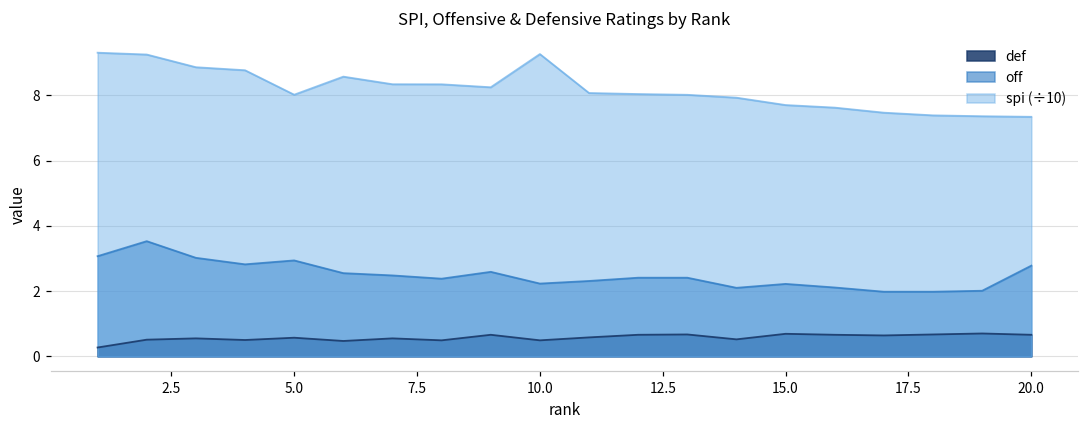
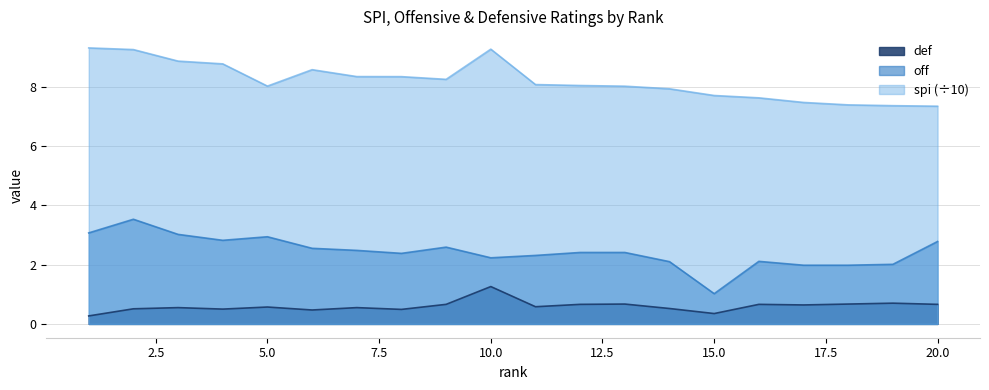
def, 10.0: 0.5 -> 1.3
def, 15.0: 0.7 -> 0.4
off, 15.0: 2.2 -> 1.0
